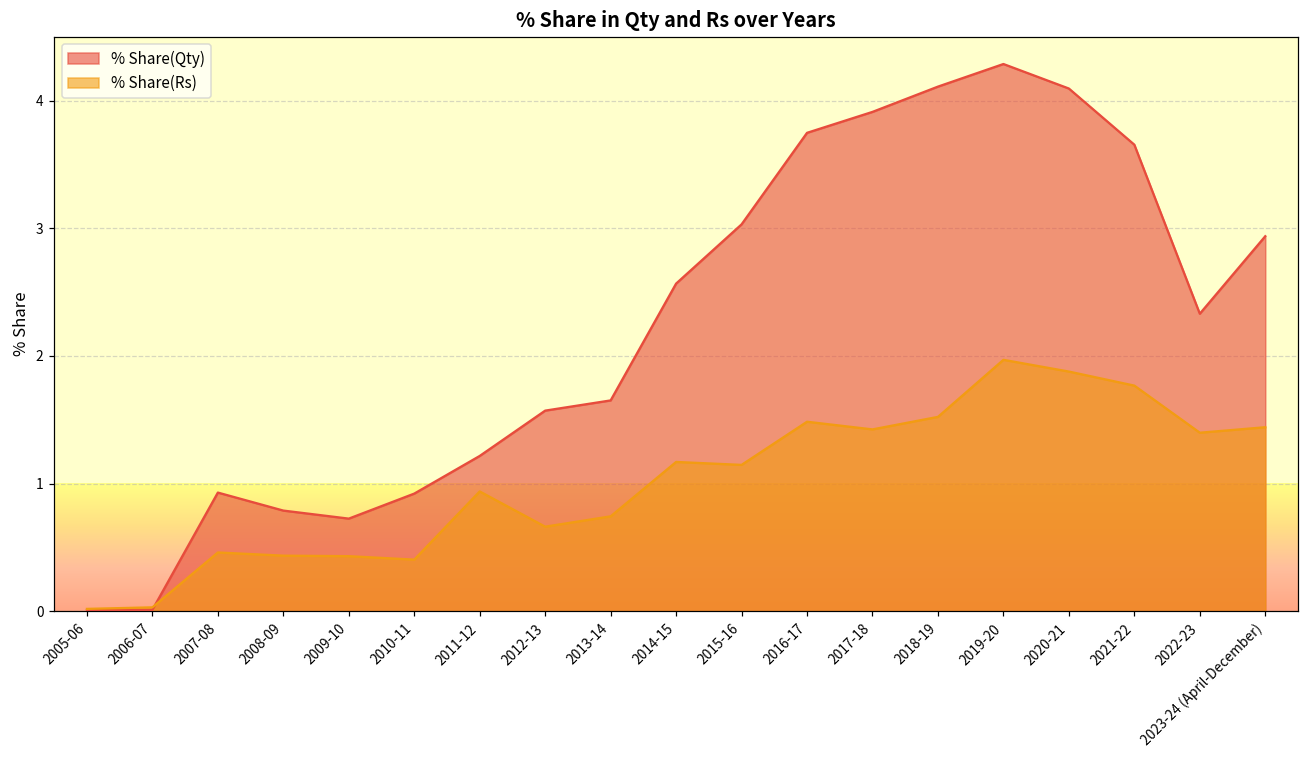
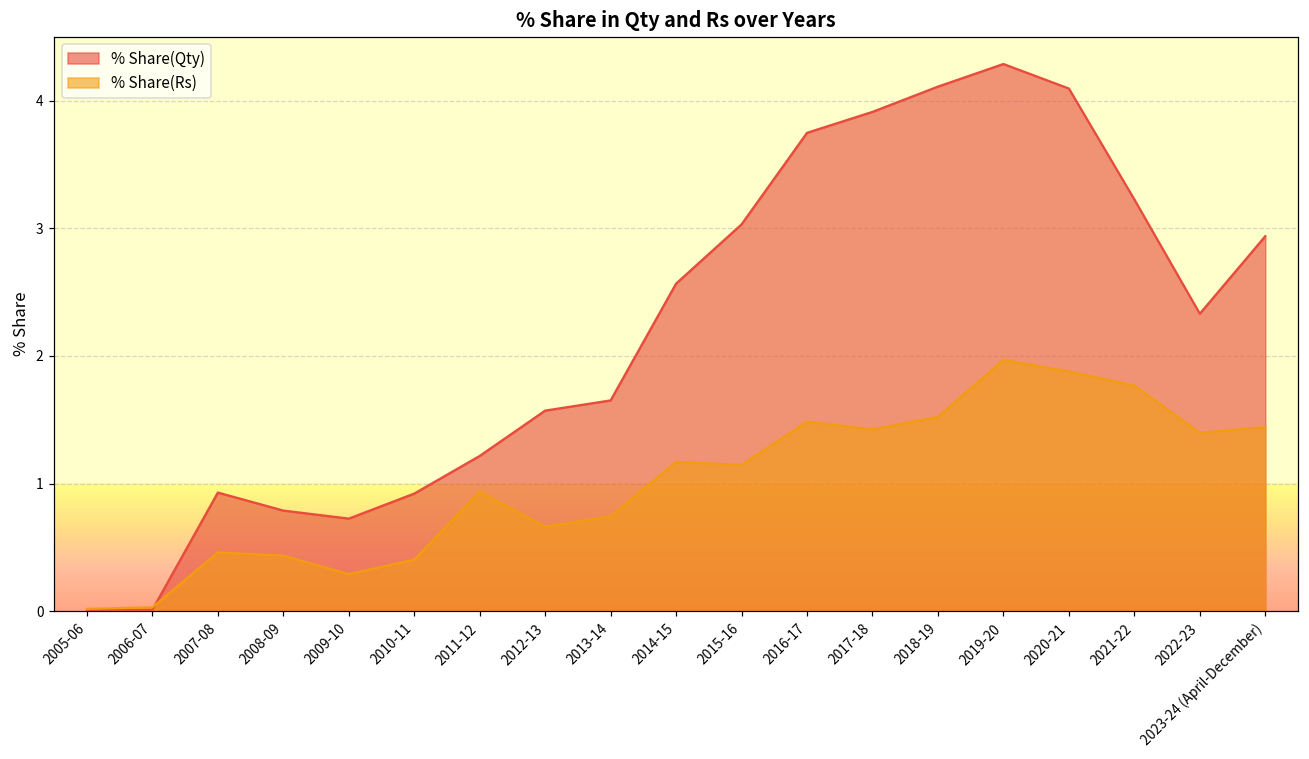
% Share(Rs), 2009-10: 0.43 -> 0.29
% Share(Qty), 2021-22: 3.65 -> 3.23
